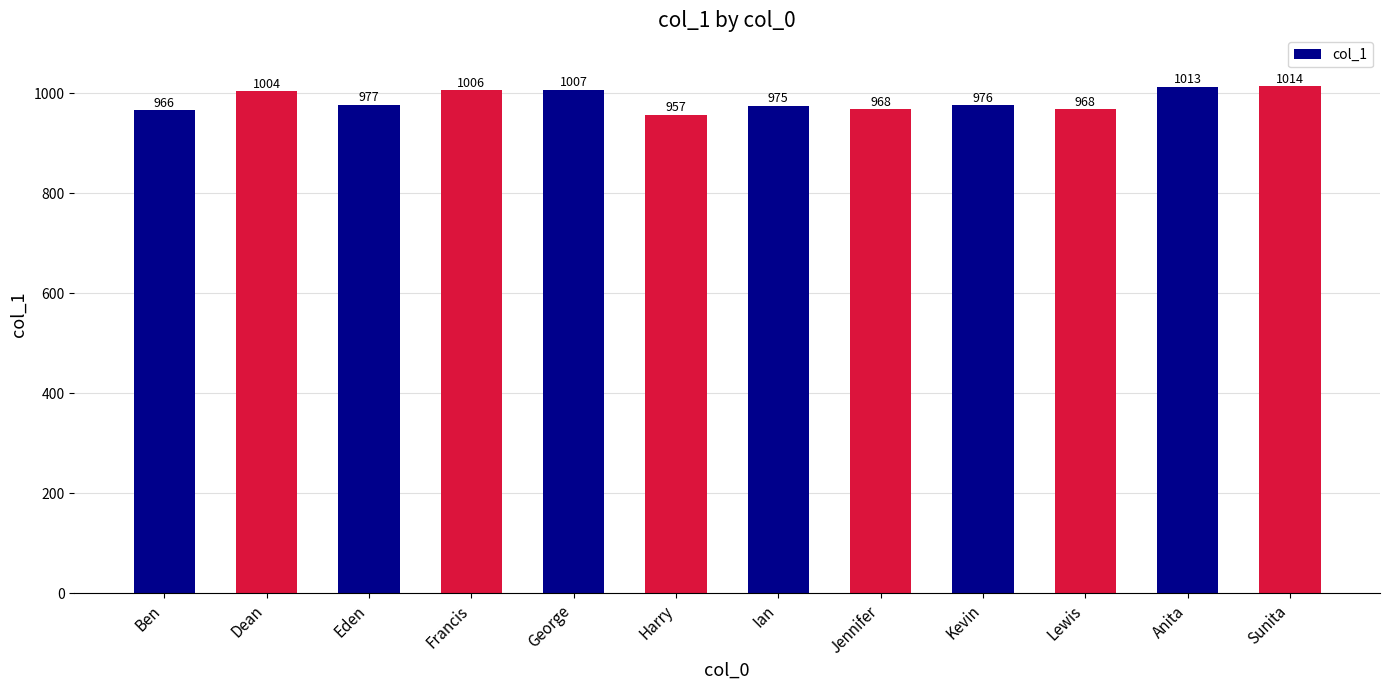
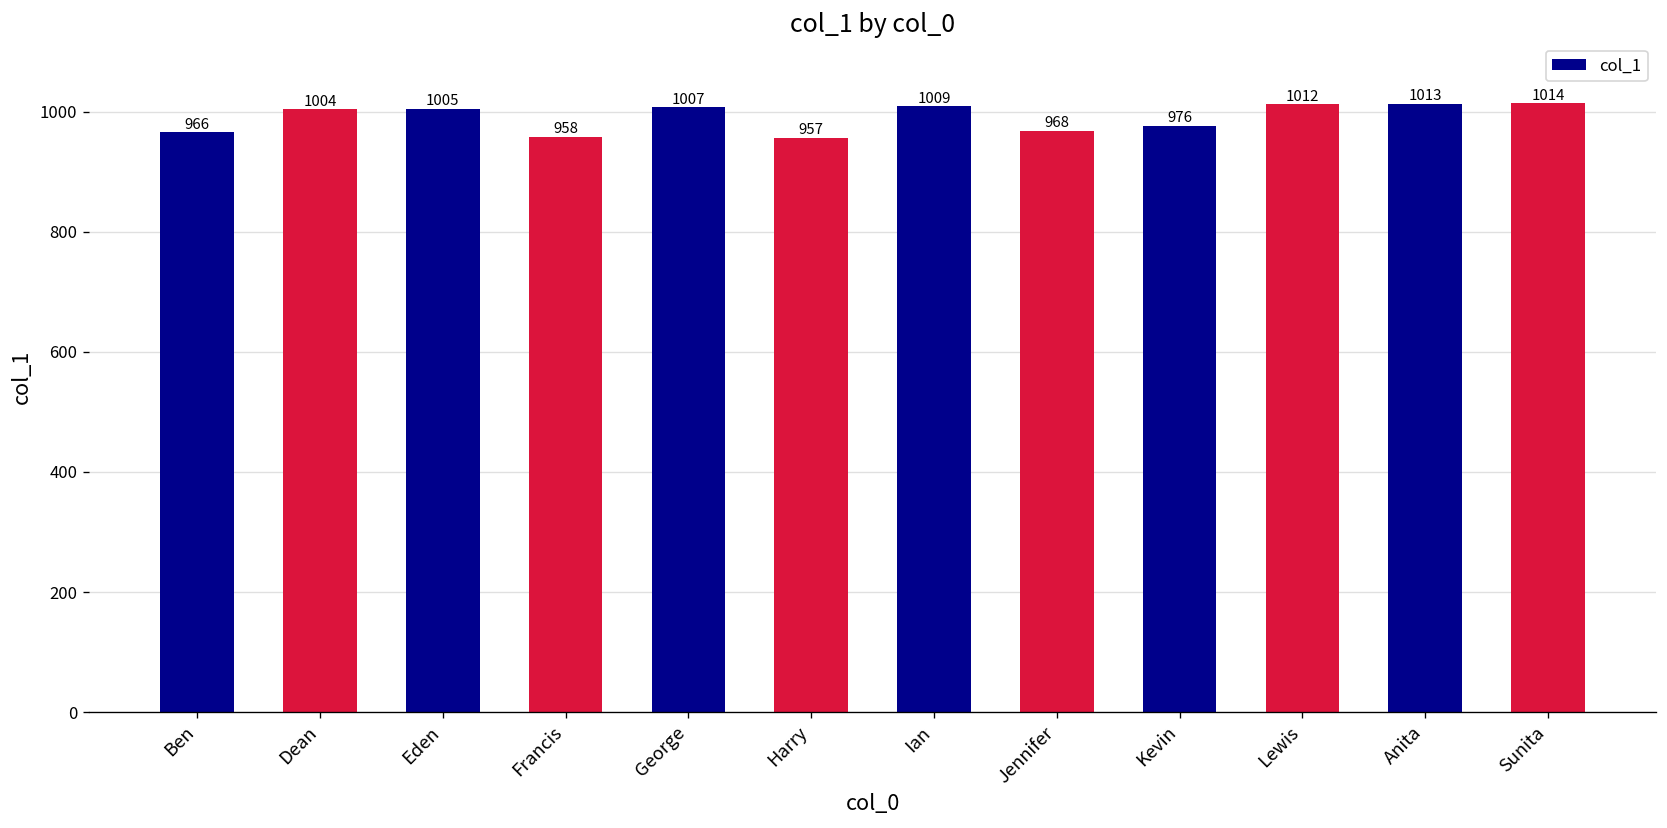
Eden: 977 -> 1005
Francis: 1006 -> 958
Ian: 975 -> 1009
Lewis: 968 -> 1012
